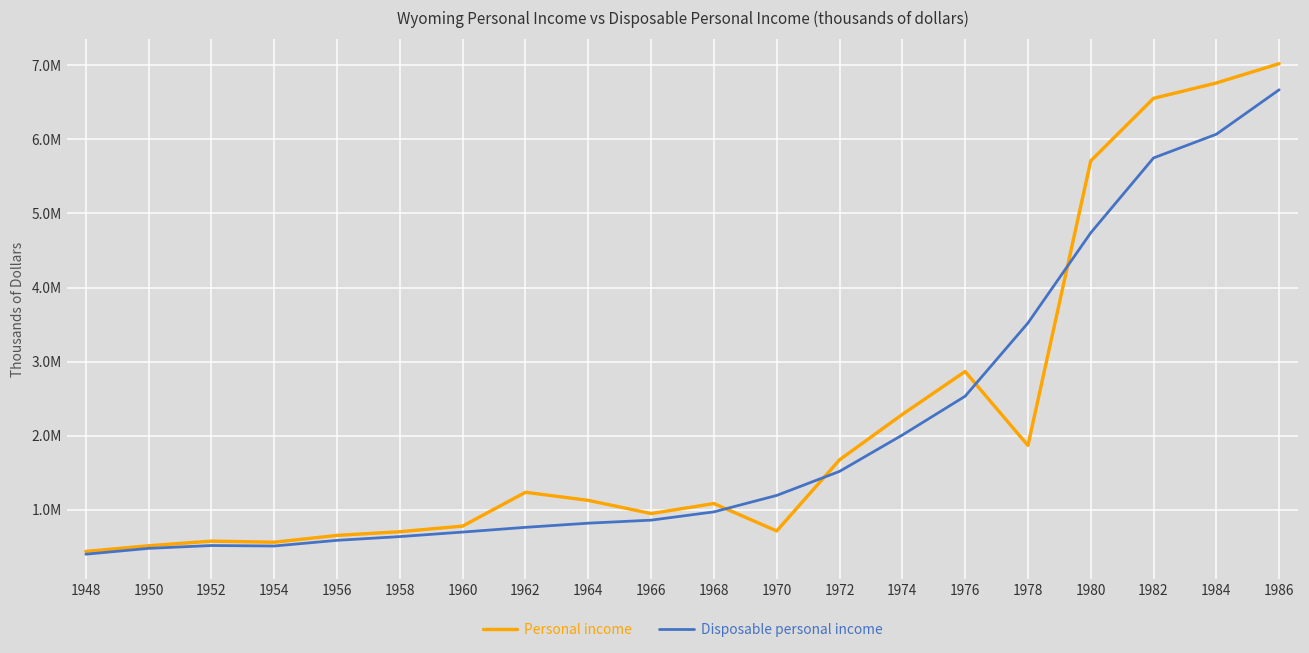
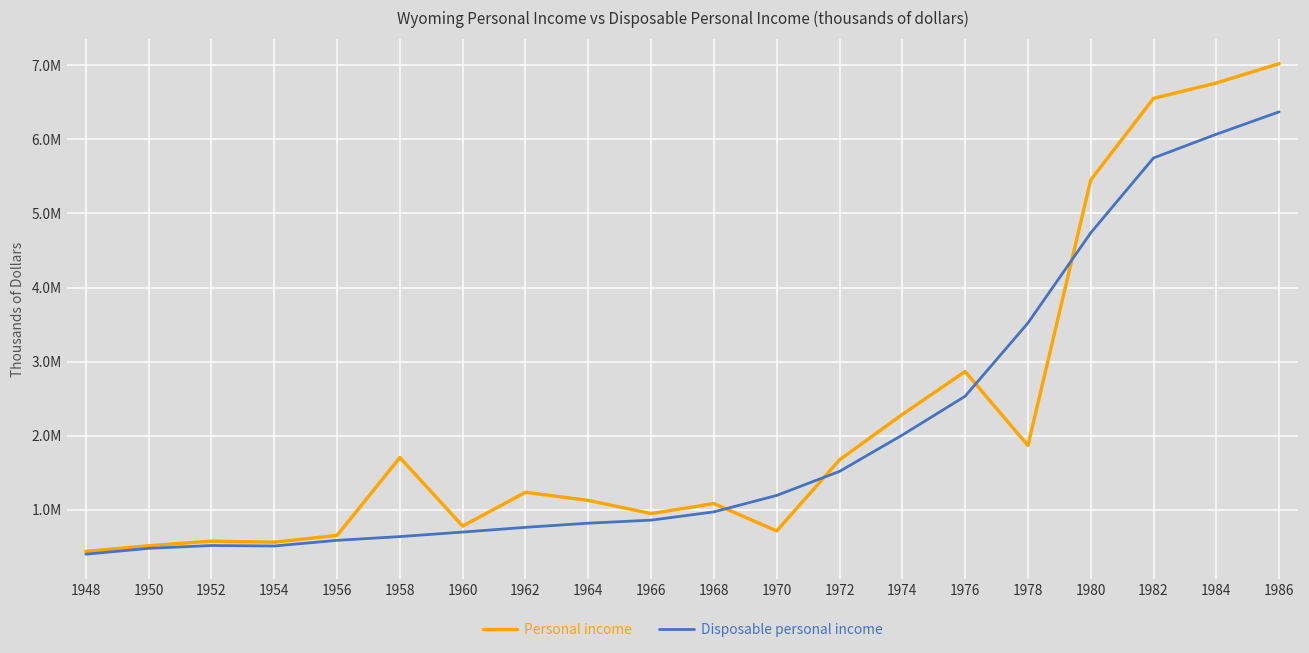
Personal income, 1958: 700000 -> 1700000
Personal income, 1980: 5700000 -> 5500000
Disposable personal income, 1986: 6700000 -> 6400000
